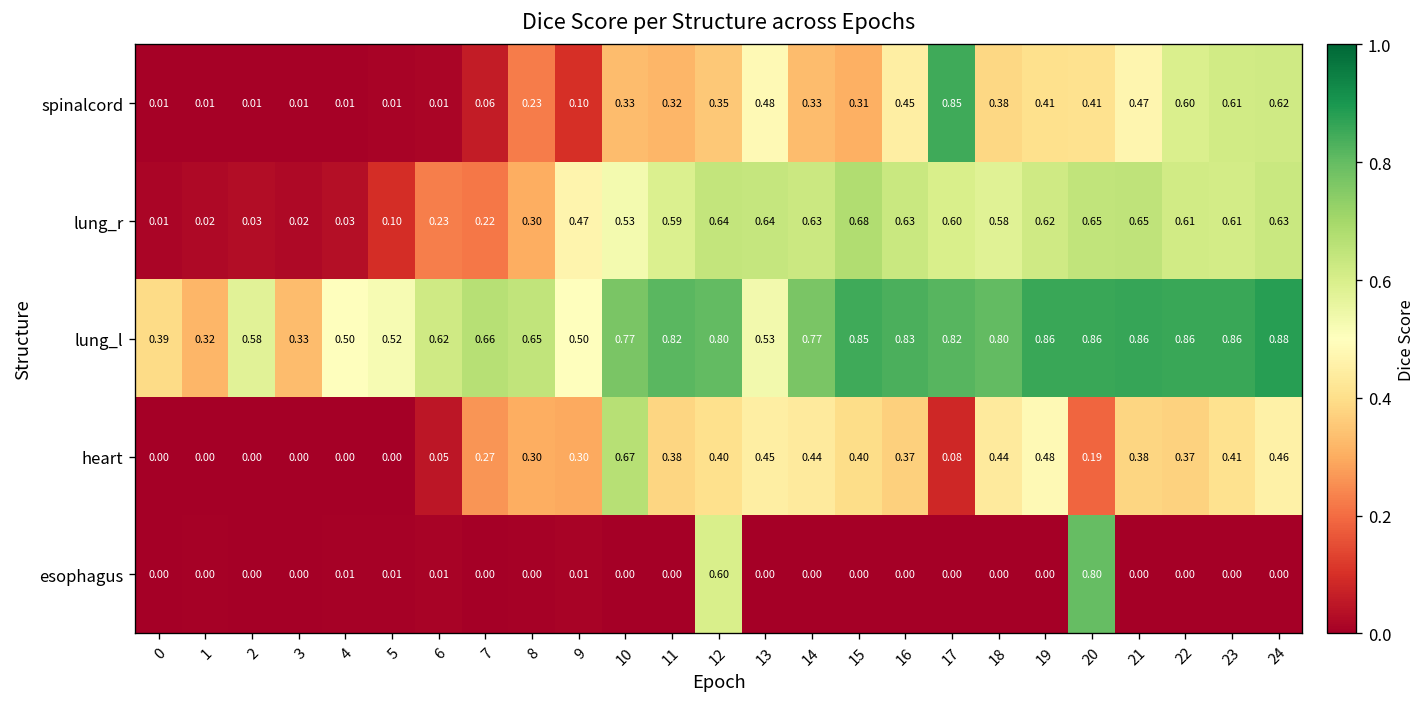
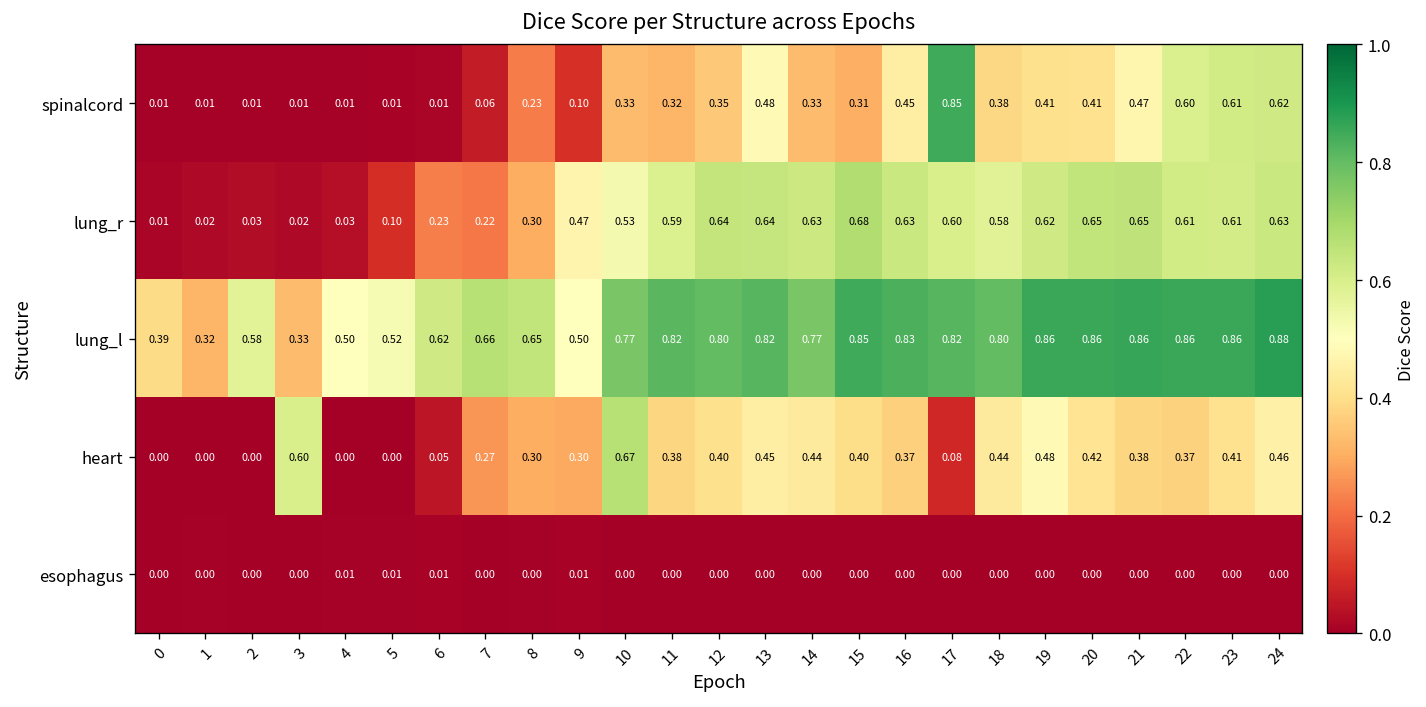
lung_l, 13: 0.53 -> 0.82
heart, 3: 0.00 -> 0.60
heart, 20: 0.19 -> 0.42
esophagus, 12: 0.60 -> 0.00
esophagus, 20: 0.80 -> 0.00
